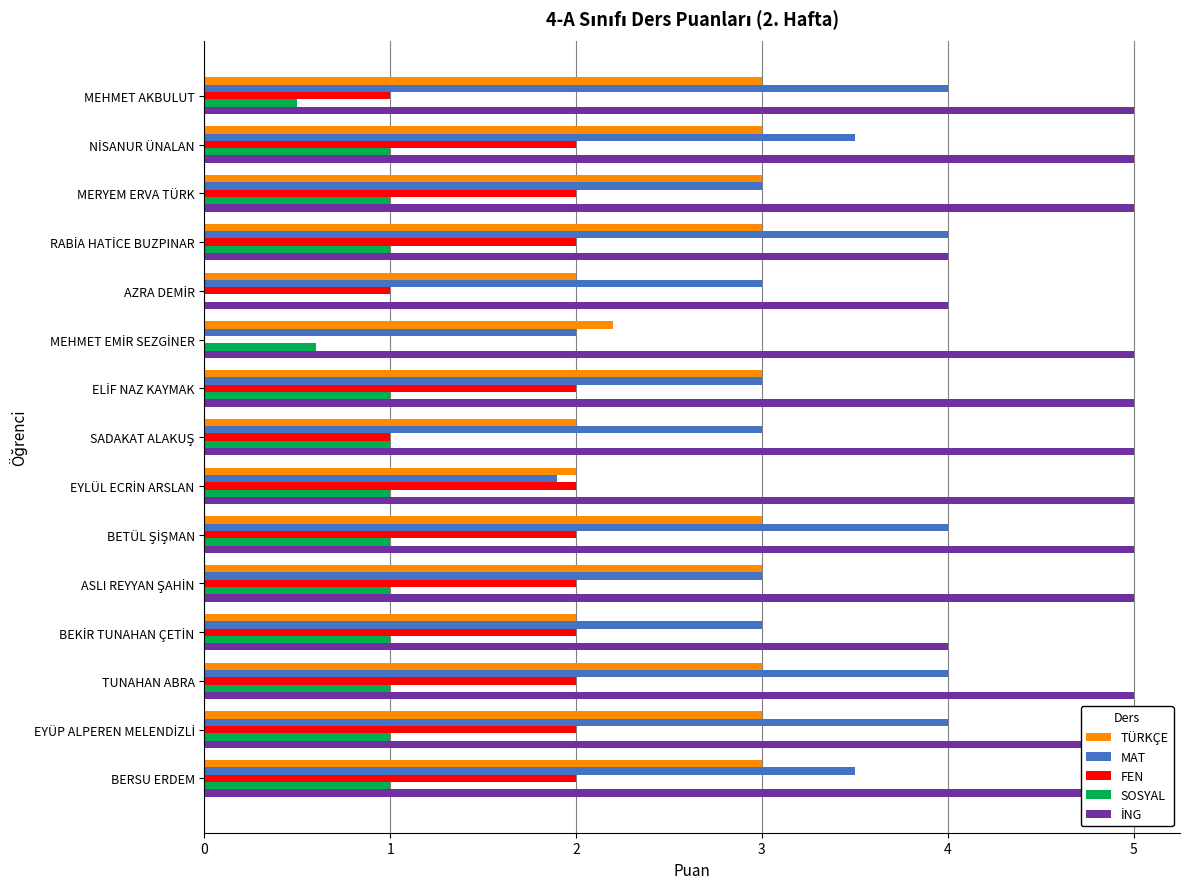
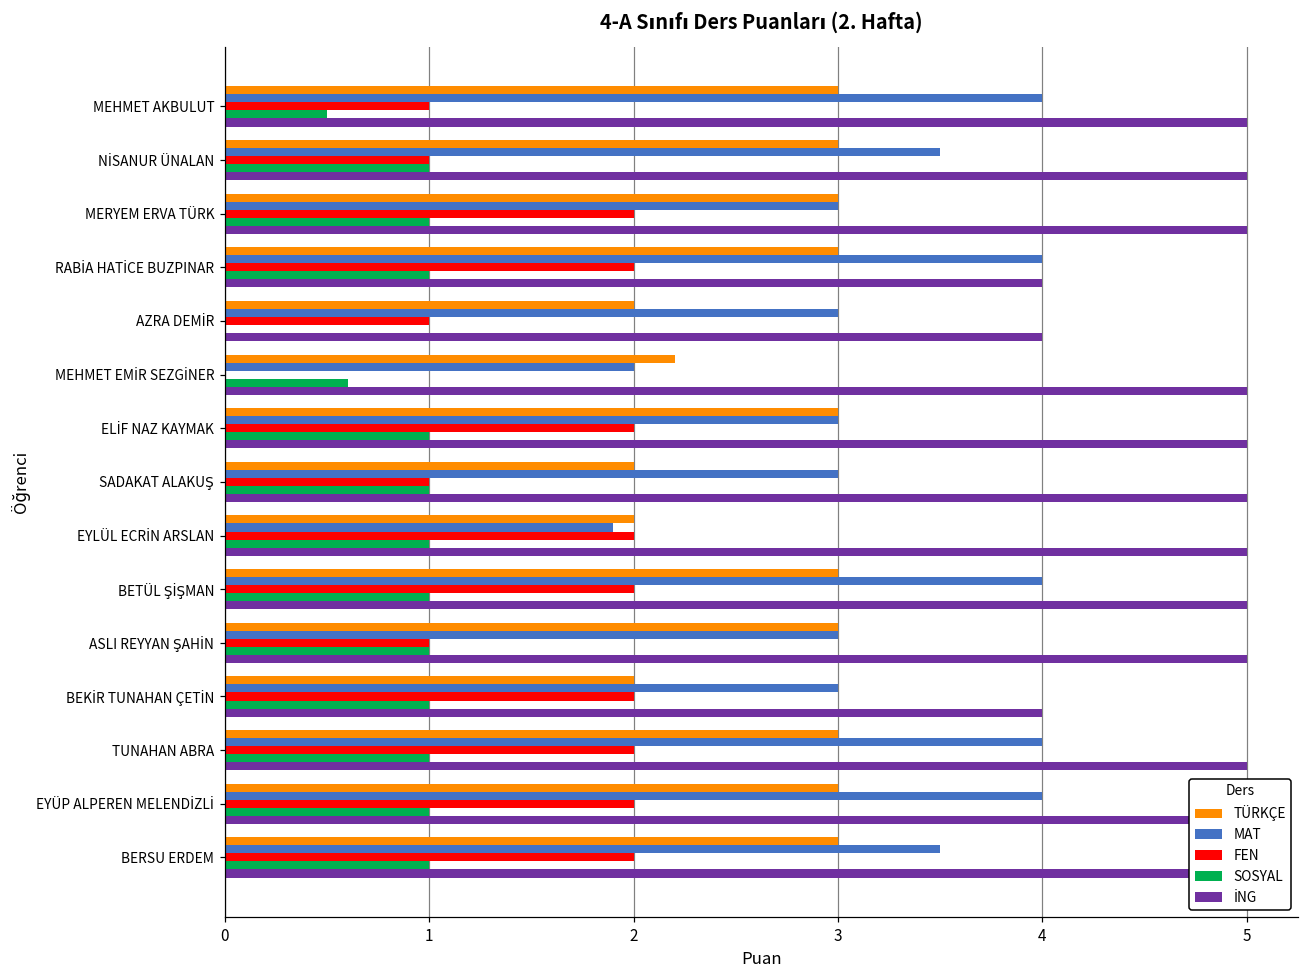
FEN, NİSANUR ÜNALAN: 2 -> 1
FEN, ASLI REYYAN ŞAHİN: 2 -> 1
